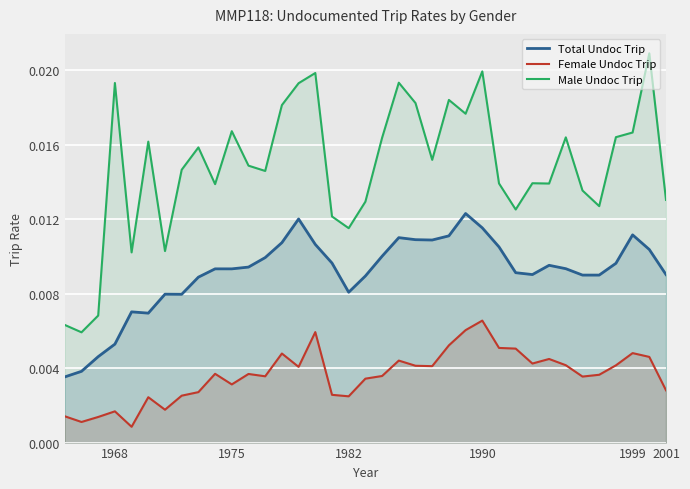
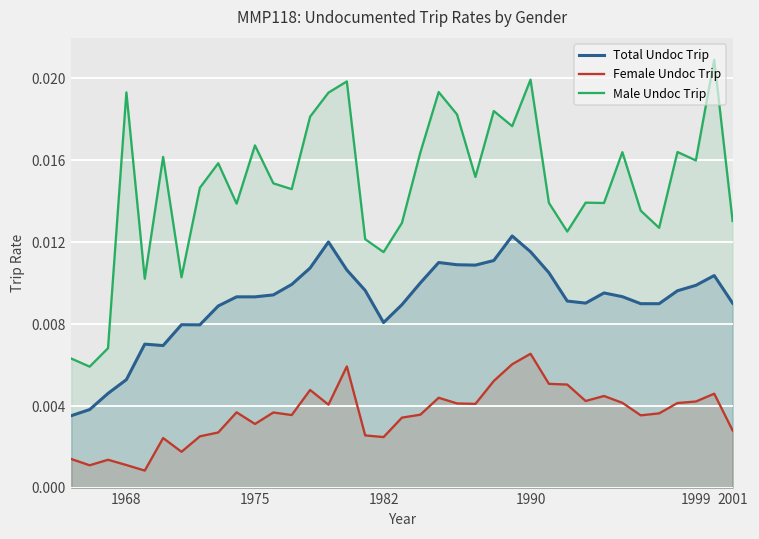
Female Undoc Trip, 1968: 0.0017 -> 0.0011
Total Undoc Trip, 1999: 0.0112 -> 0.0099
Female Undoc Trip, 1999: 0.0048 -> 0.0042
Male Undoc Trip, 1999: 0.0167 -> 0.0160
